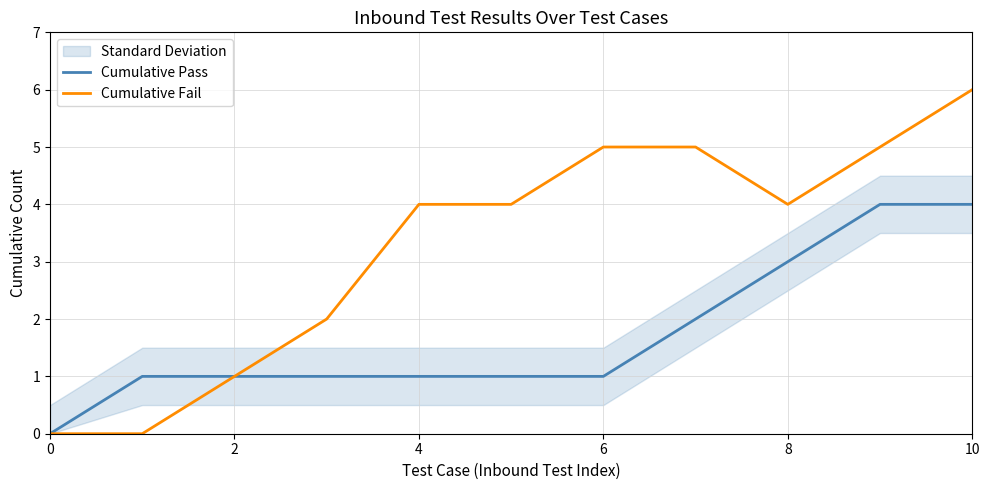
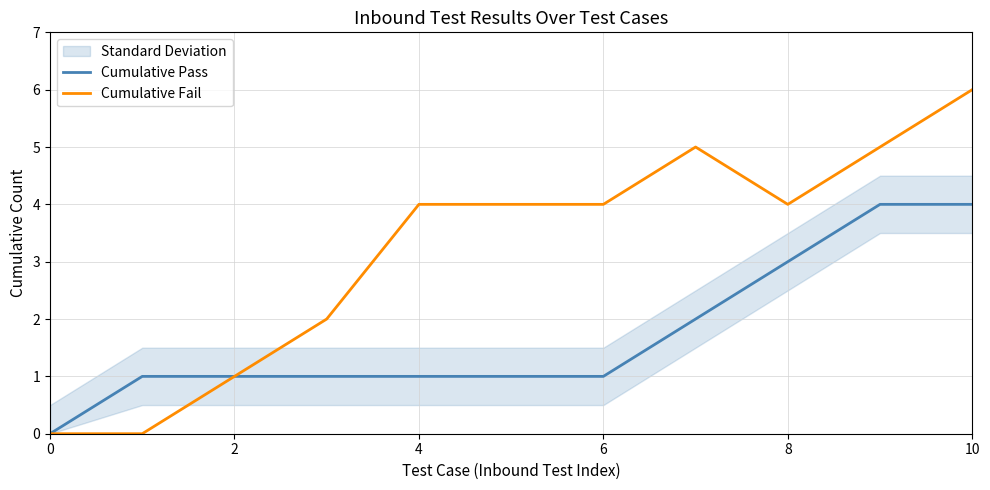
Cumulative Fail, 6: 5 -> 4
